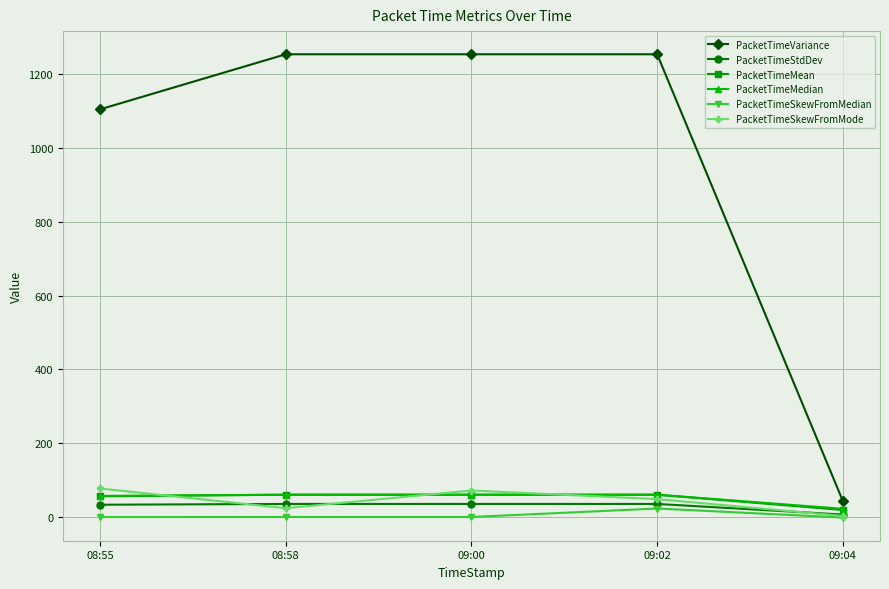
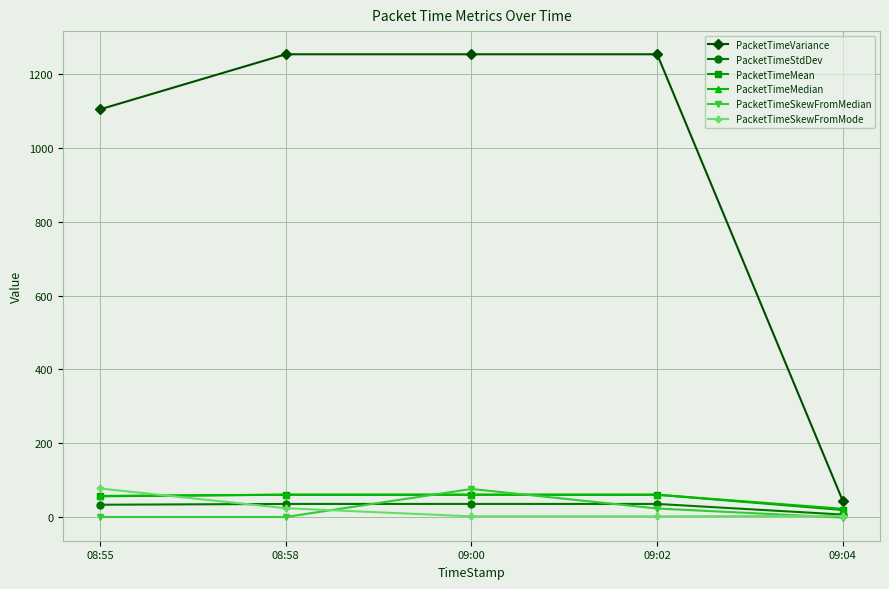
PacketTimeSkewFromMedian, 09:00: 0 -> 80
PacketTimeSkewFromMode, 09:00: 70 -> 0
PacketTimeSkewFromMode, 09:02: 50 -> 0
